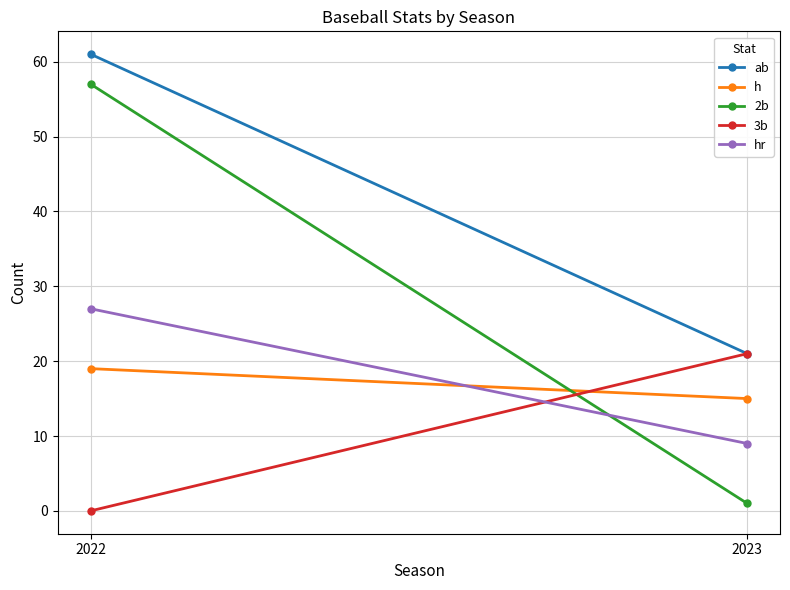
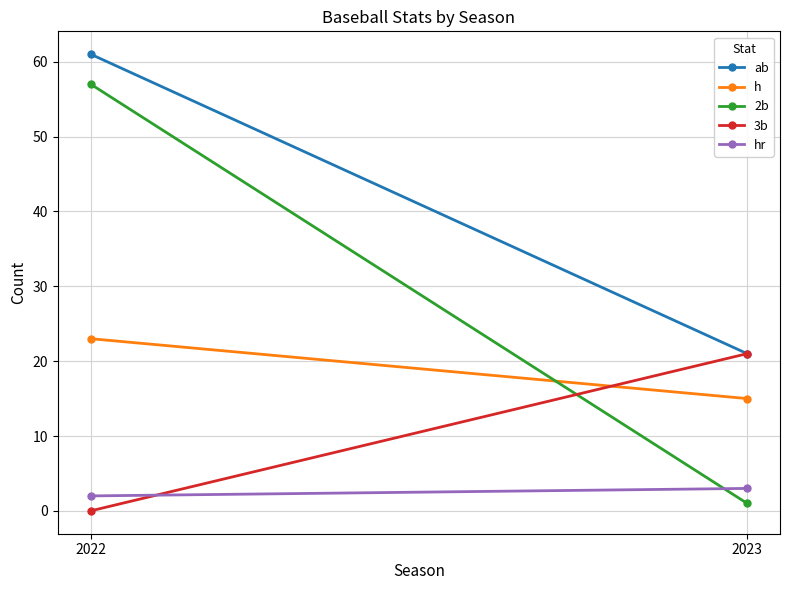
h, 2022: 19 -> 23
hr, 2022: 27 -> 2
hr, 2023: 9 -> 3
